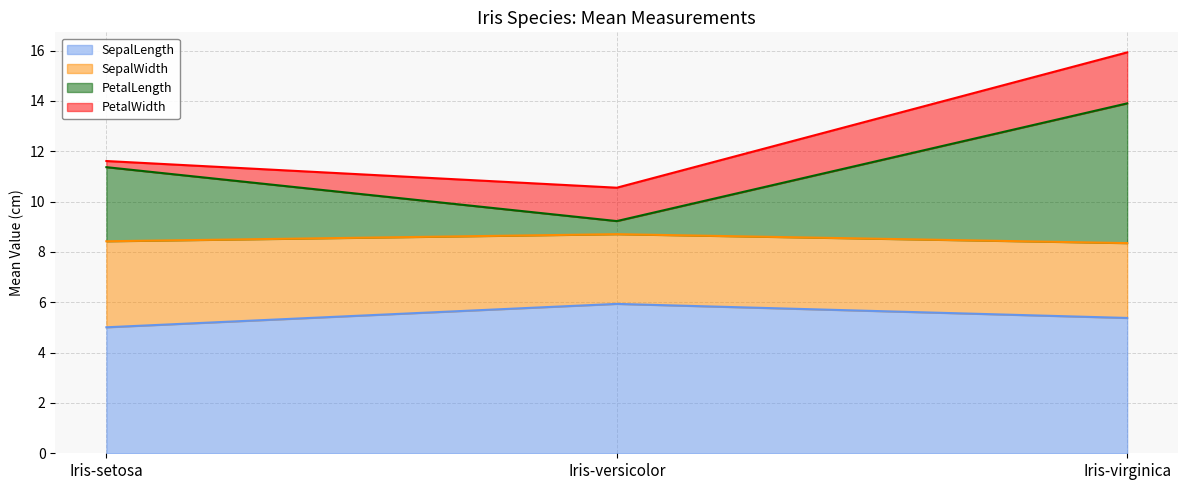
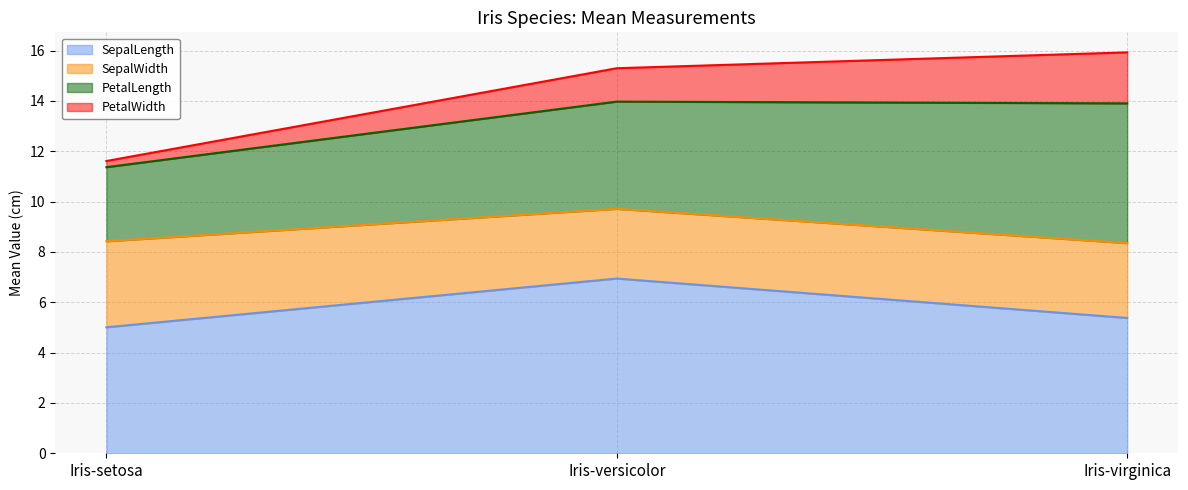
SepalLength, Iris-versicolor: 5.9 -> 6.9
PetalLength, Iris-versicolor: 0.5 -> 4.3
